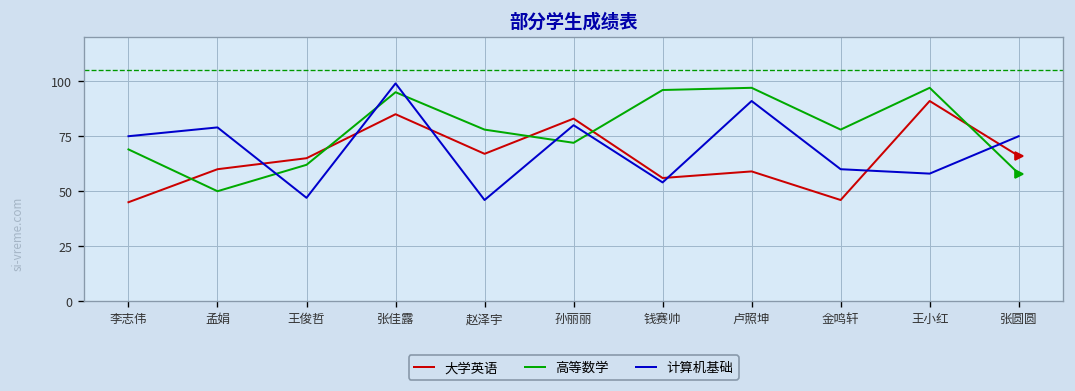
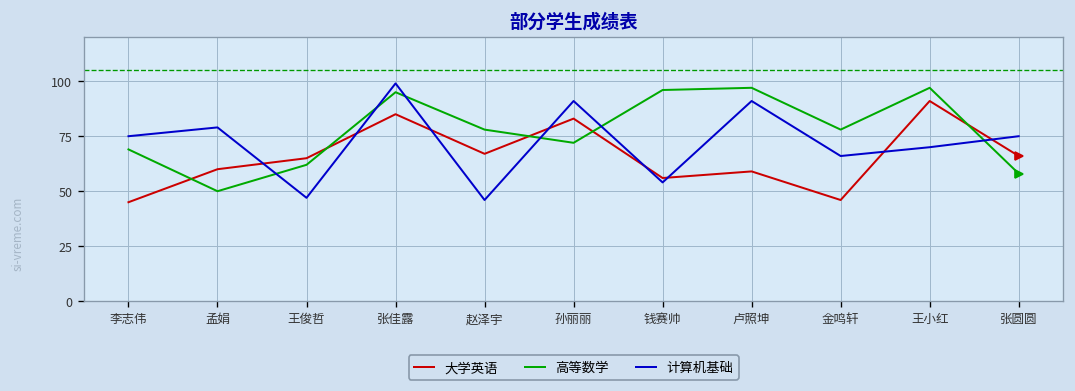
计算机基础, 孙丽丽: 80 -> 91
计算机基础, 金鸣轩: 60 -> 66
计算机基础, 王小红: 58 -> 70
